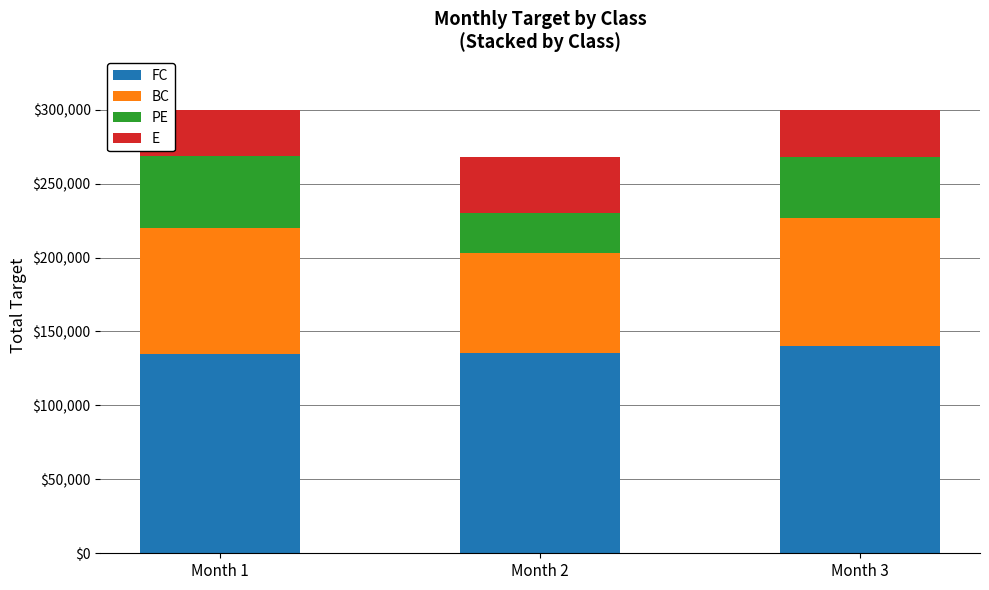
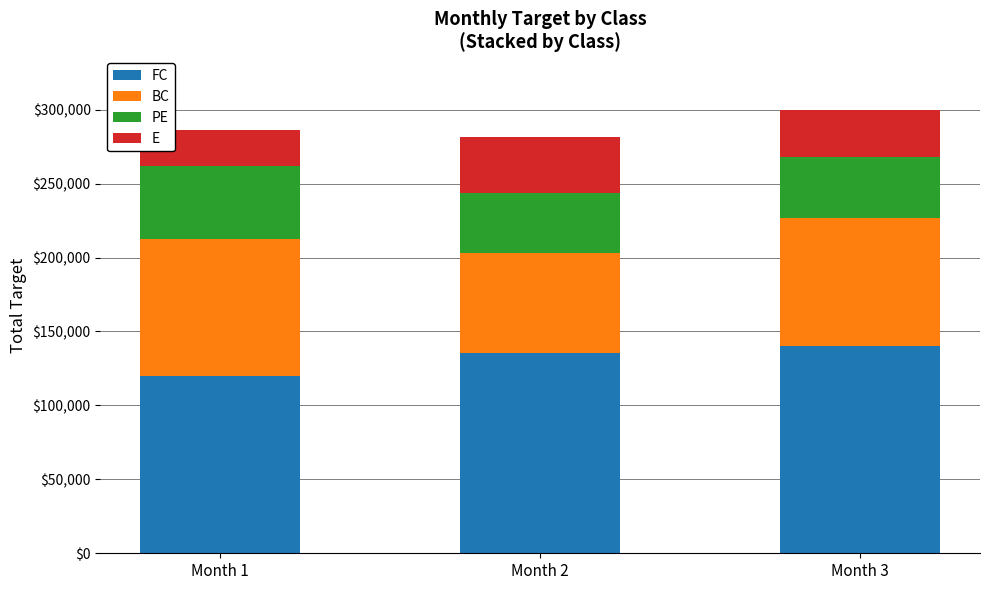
FC, Month 1: $135,000 -> $120,000
BC, Month 1: $85,000 -> $93,000
E, Month 1: $31,000 -> $25,000
PE, Month 2: $27,000 -> $41,000
